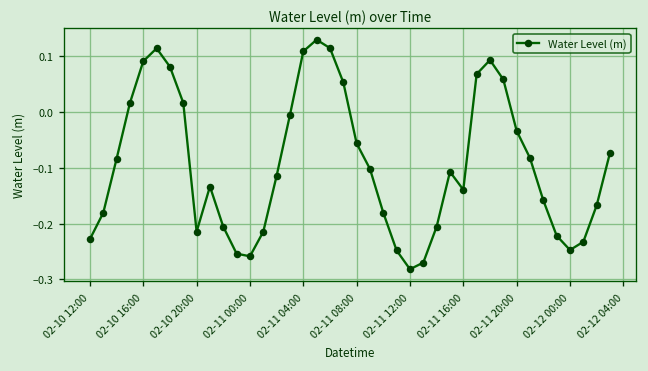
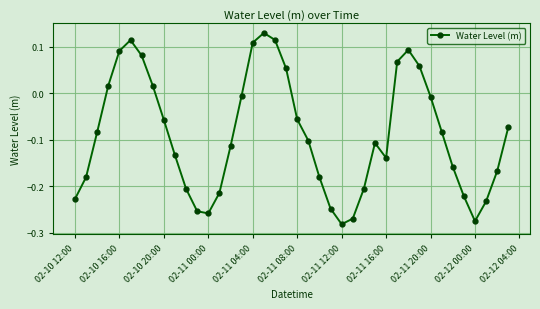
02-10 20:00: -0.21 -> -0.06
02-11 20:00: -0.03 -> -0.01
02-12 00:00: -0.25 -> -0.28
